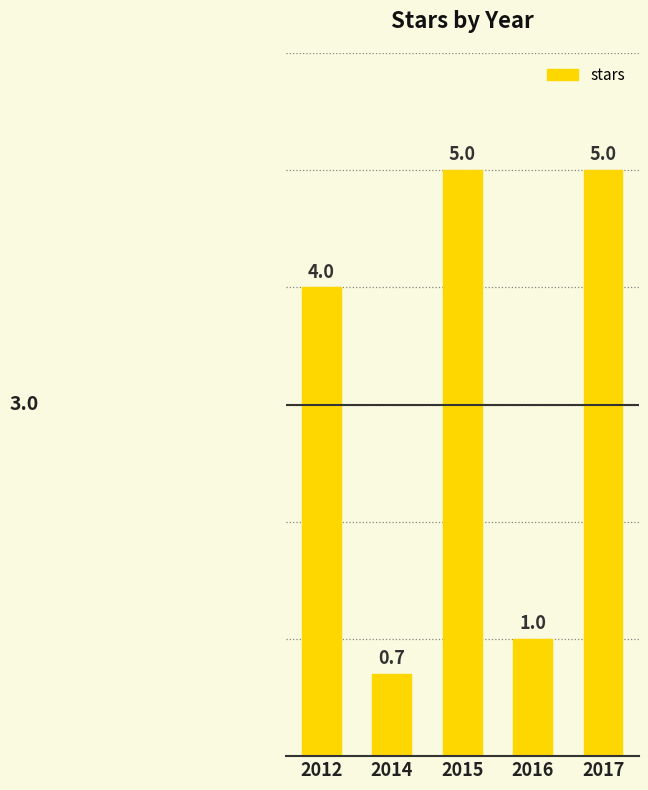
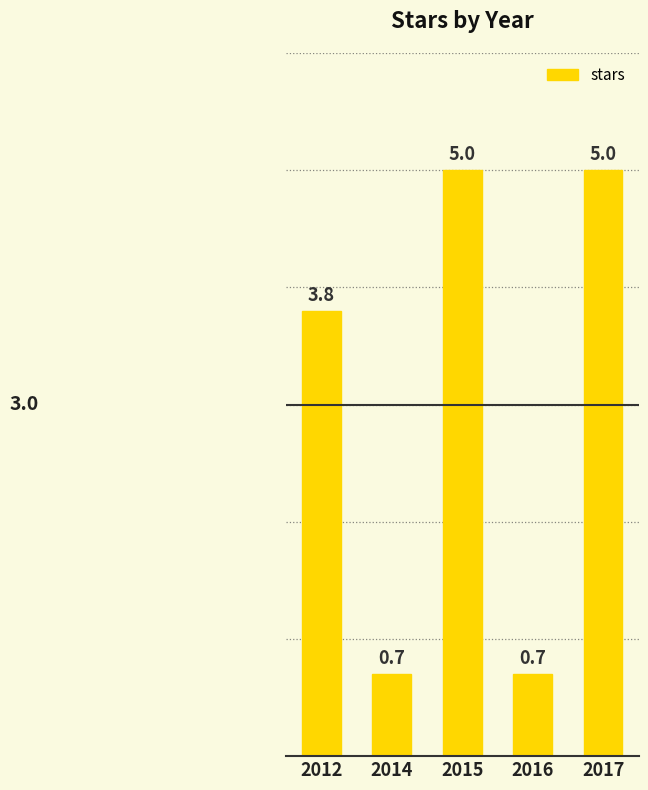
2012: 4.0 -> 3.8
2016: 1.0 -> 0.7
